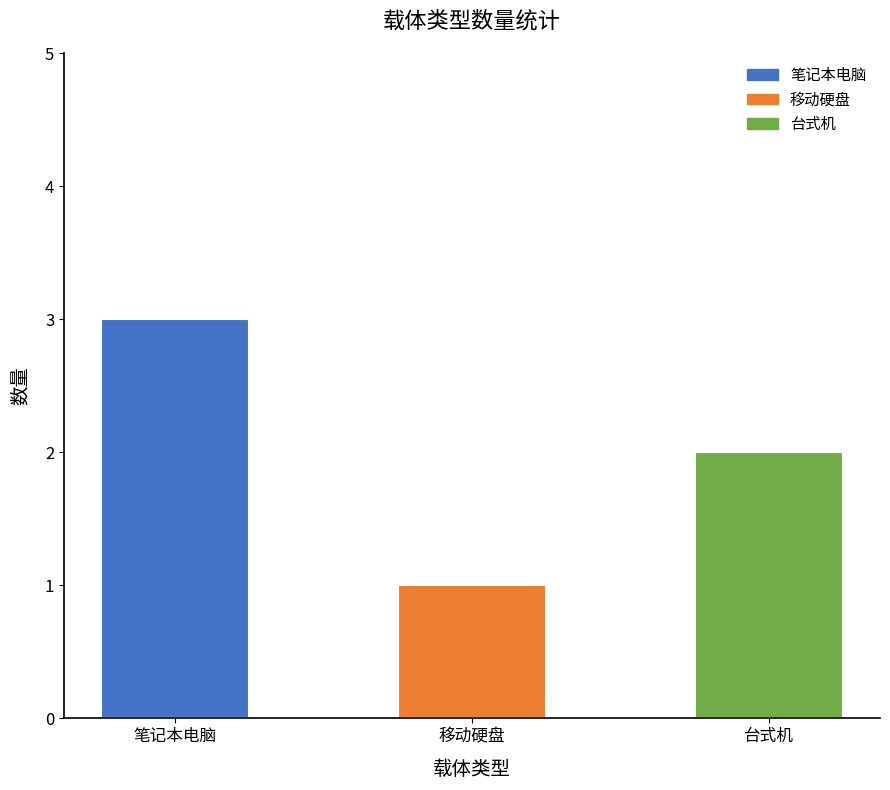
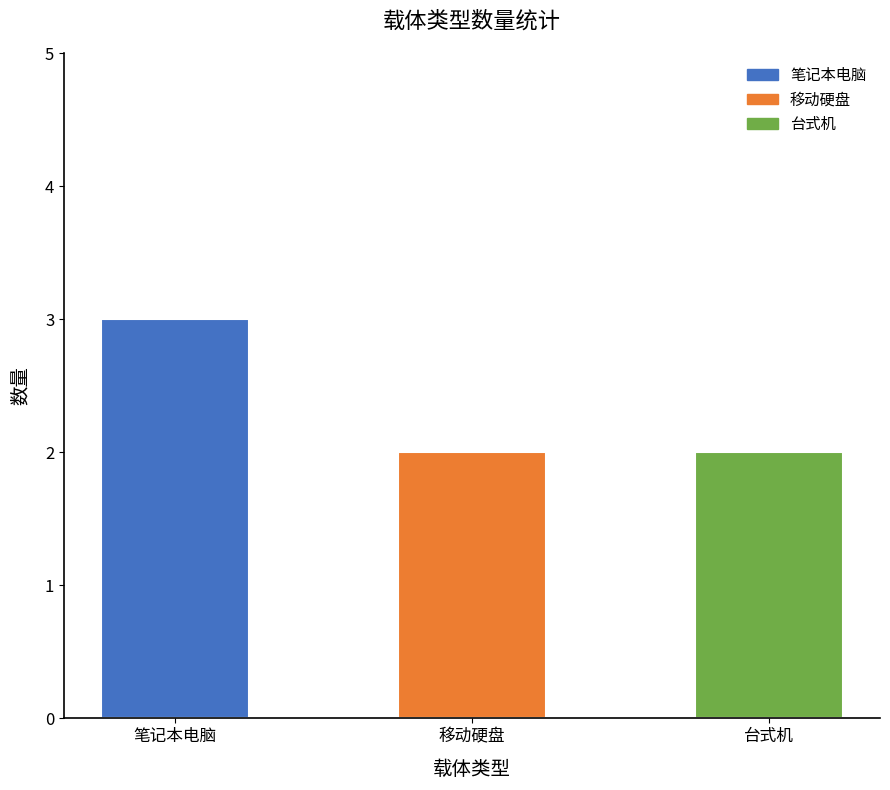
移动硬盘: 1 -> 2
